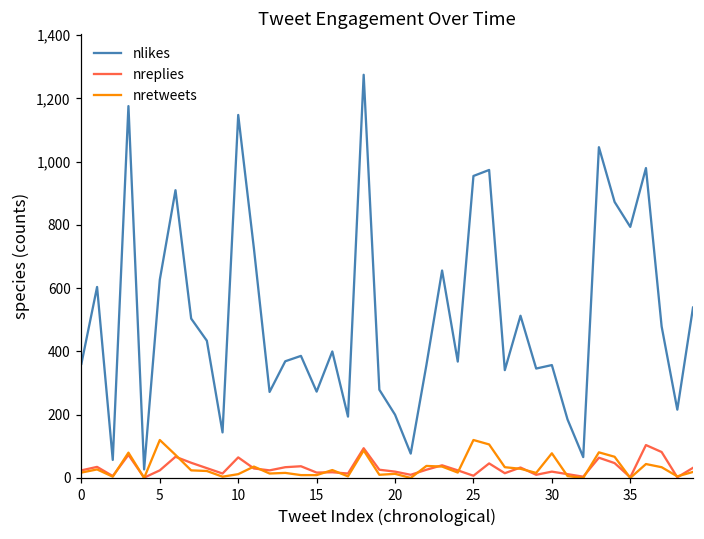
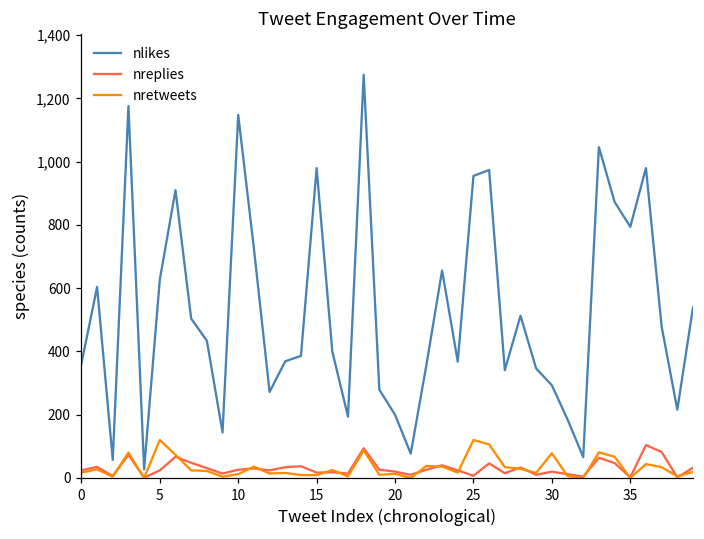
nreplies, 10: 70 -> 30
nlikes, 15: 270 -> 980
nlikes, 30: 360 -> 290
